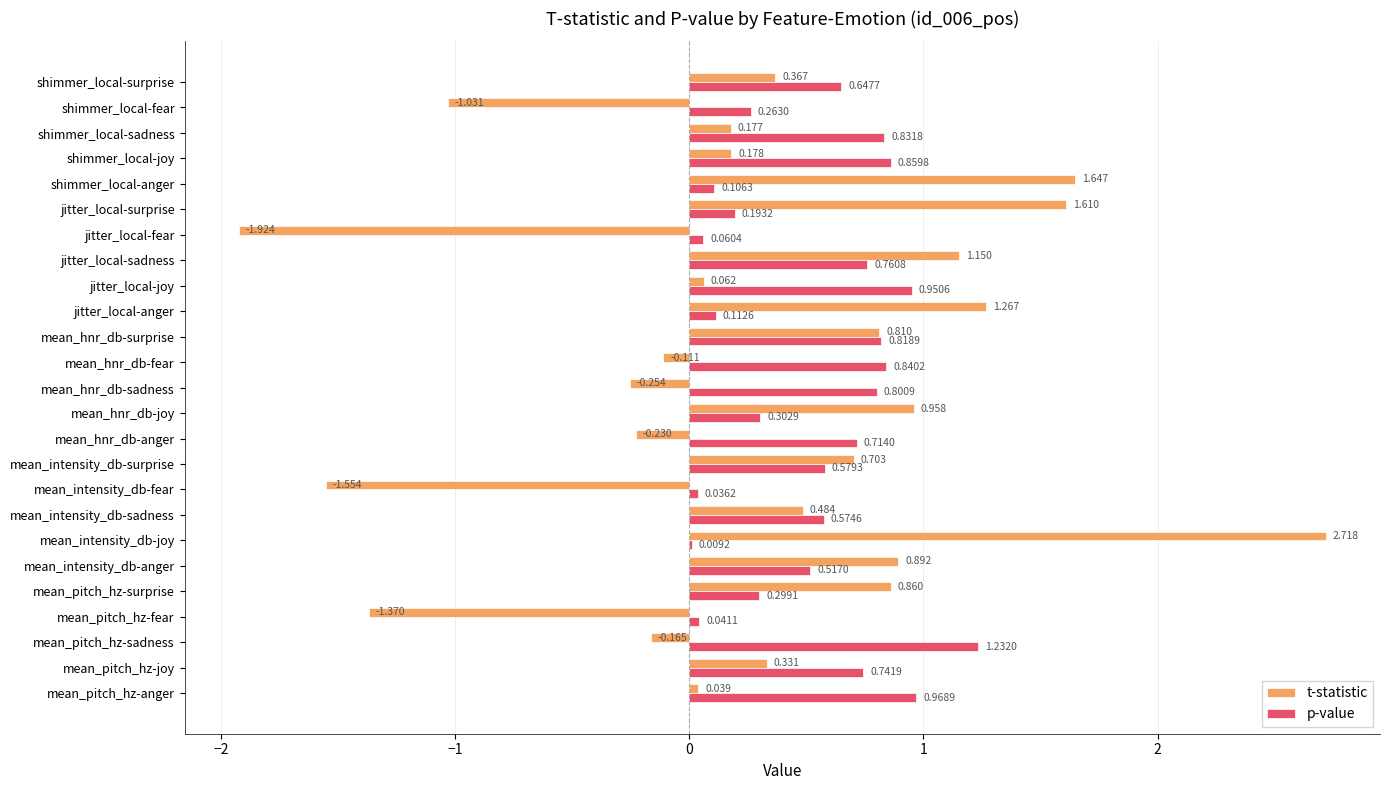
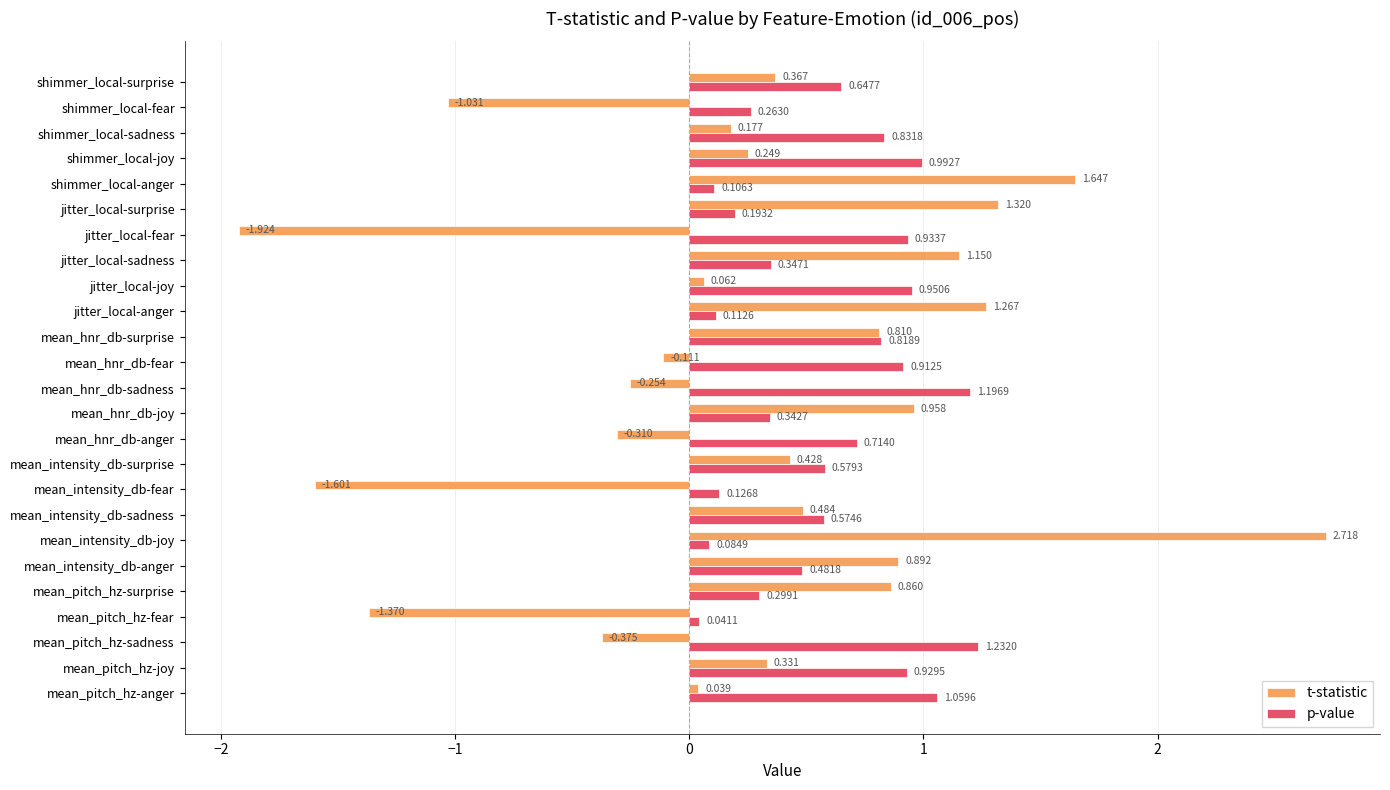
t-statistic, shimmer_local-joy: 0.178 -> 0.249
p-value, shimmer_local-joy: 0.8598 -> 0.9927
t-statistic, jitter_local-surprise: 1.610 -> 1.320
p-value, jitter_local-fear: 0.0604 -> 0.9337
p-value, jitter_local-sadness: 0.7608 -> 0.3471
p-value, mean_hnr_db-fear: 0.8402 -> 0.9125
p-value, mean_hnr_db-sadness: 0.8009 -> 1.1969
p-value, mean_hnr_db-joy: 0.3029 -> 0.3427
t-statistic, mean_hnr_db-anger: -0.230 -> -0.310
t-statistic, mean_intensity_db-surprise: 0.703 -> 0.428
t-statistic, mean_intensity_db-fear: -1.554 -> -1.601
p-value, mean_intensity_db-fear: 0.0362 -> 0.1268
p-value, mean_intensity_db-joy: 0.0092 -> 0.0849
p-value, mean_intensity_db-anger: 0.5170 -> 0.4818
t-statistic, mean_pitch_hz-sadness: -0.165 -> -0.375
p-value, mean_pitch_hz-joy: 0.7419 -> 0.9295
p-value, mean_pitch_hz-anger: 0.9689 -> 1.0596
